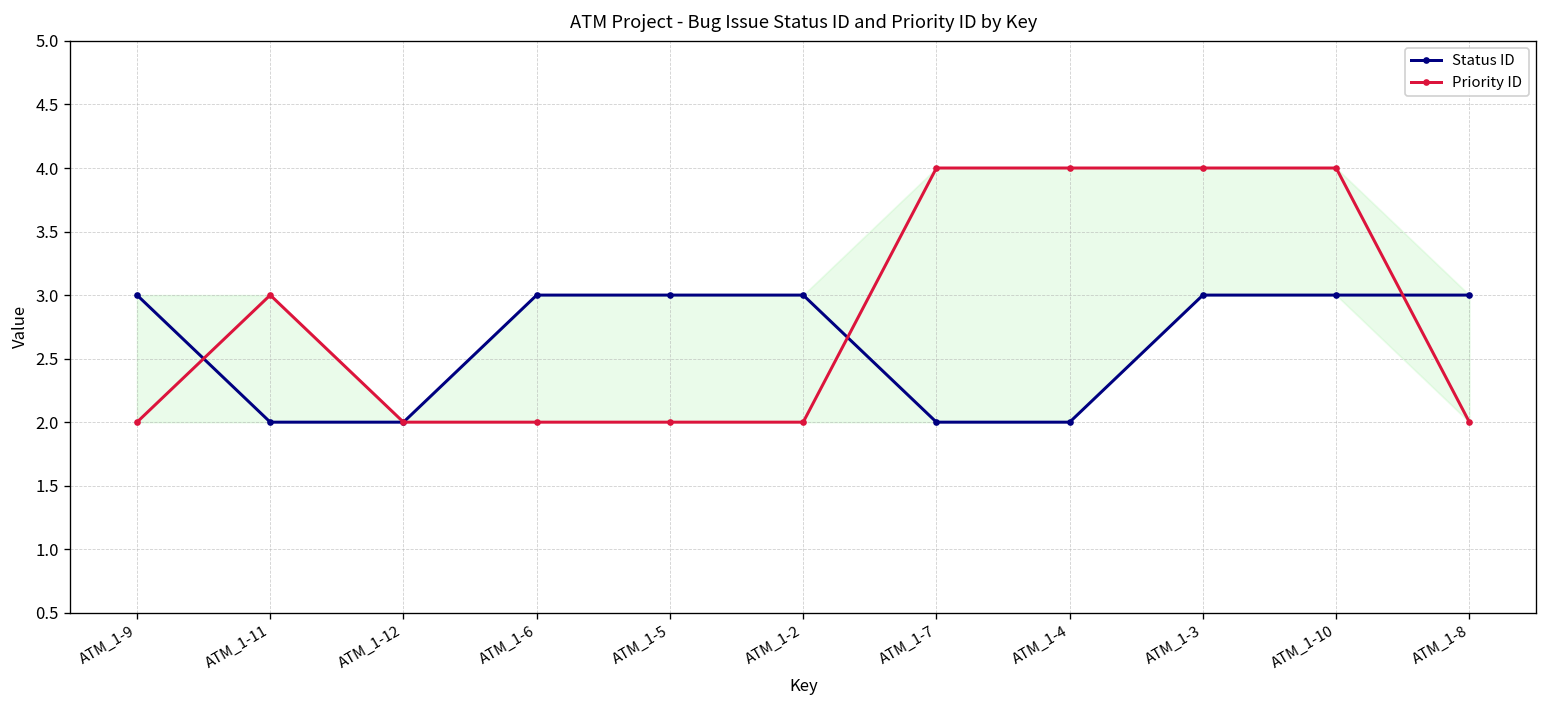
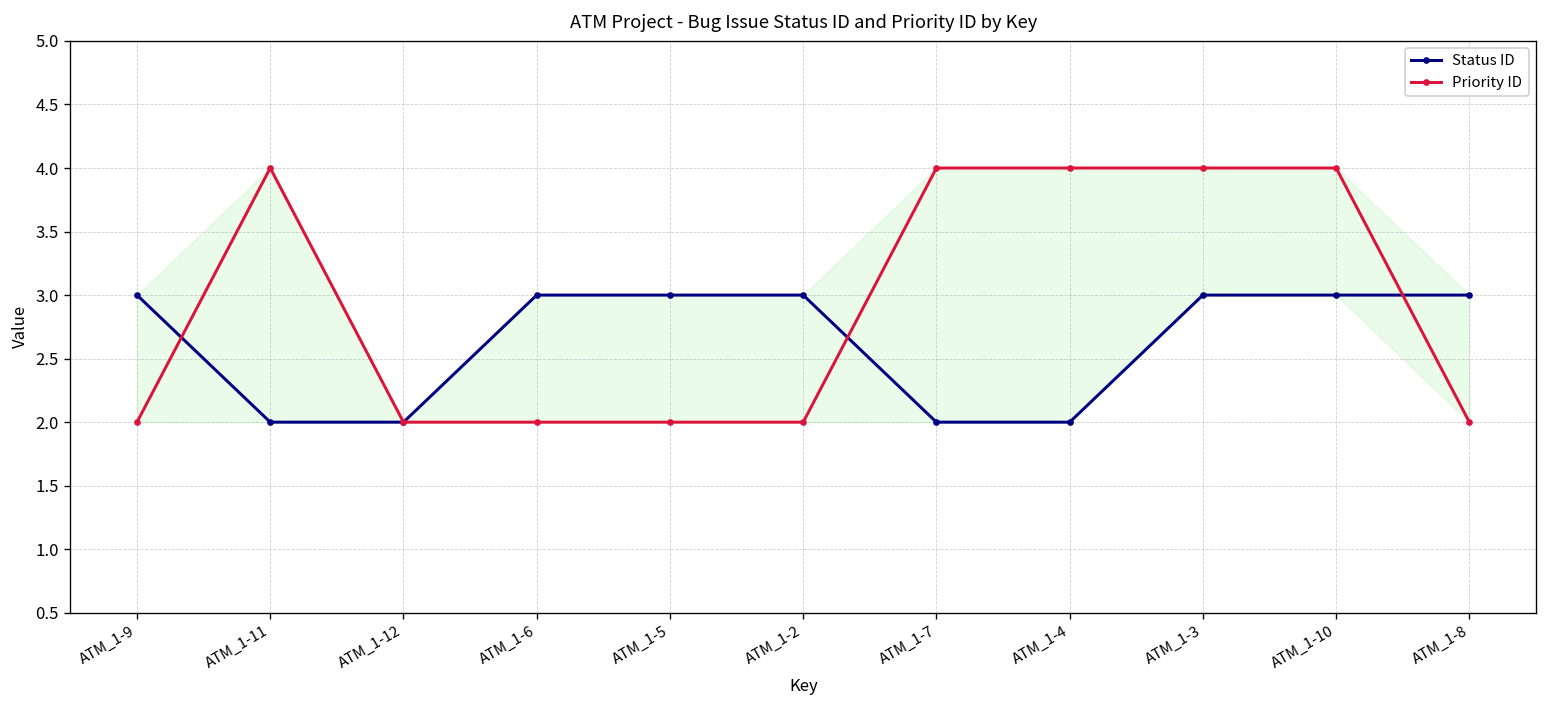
Priority ID, ATM_1-11: 3 -> 4
